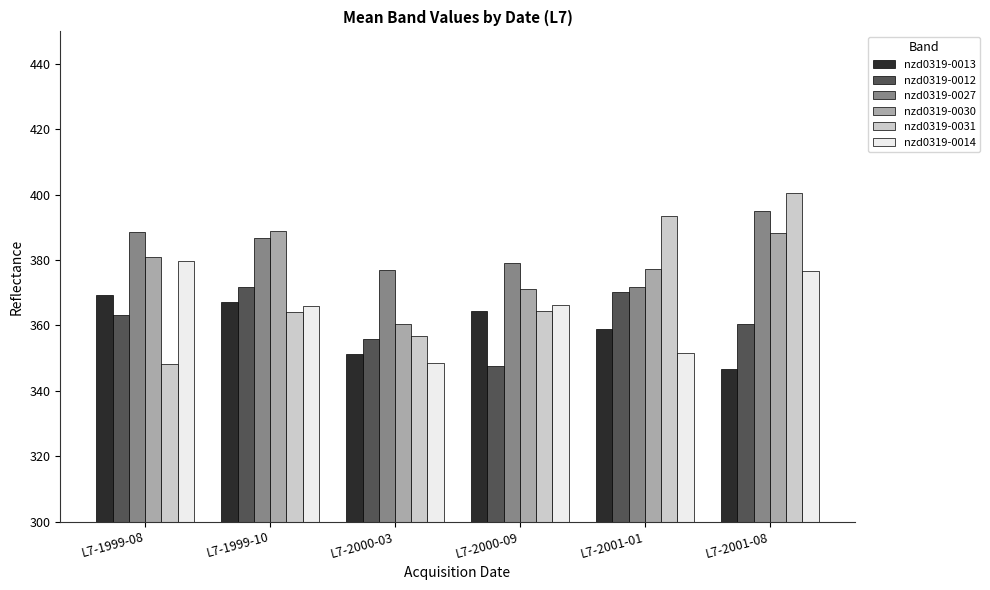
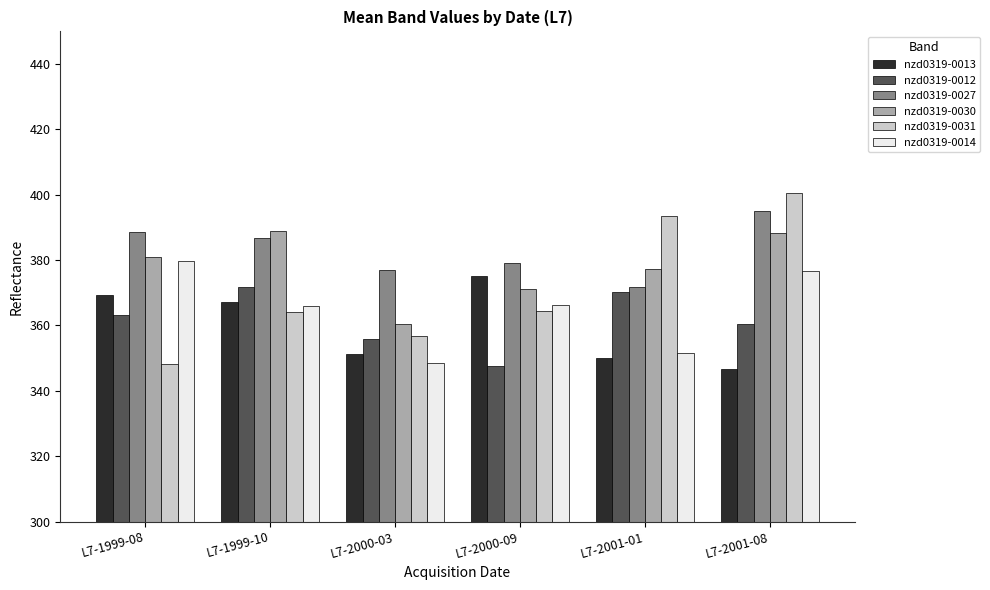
nzd0319-0013, L7-2000-09: 364 -> 375
nzd0319-0013, L7-2001-01: 359 -> 350
